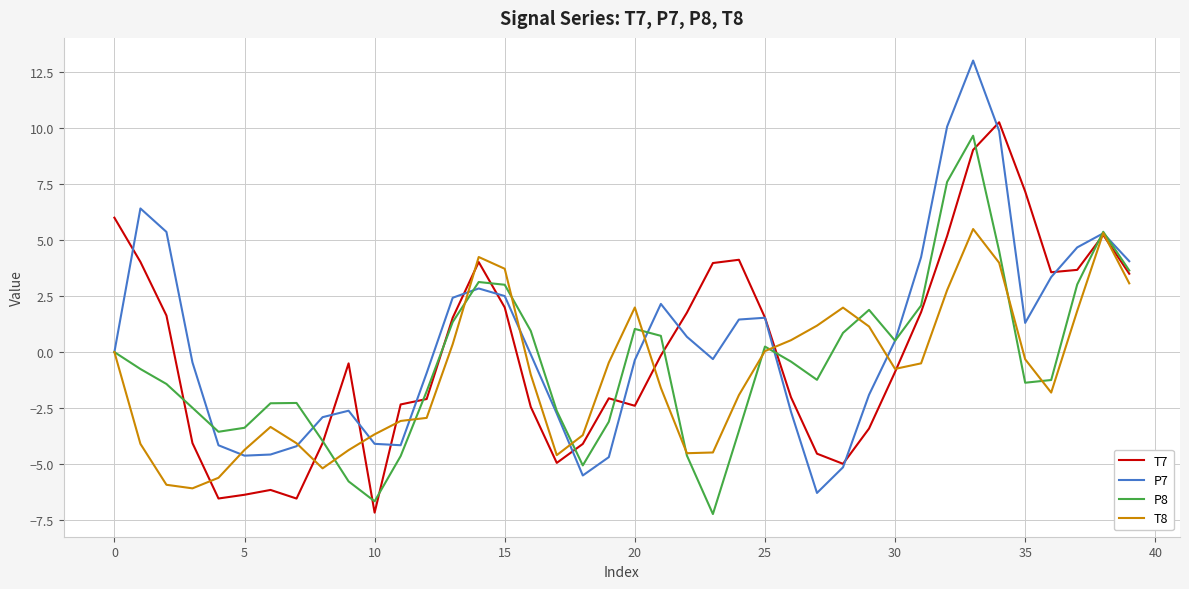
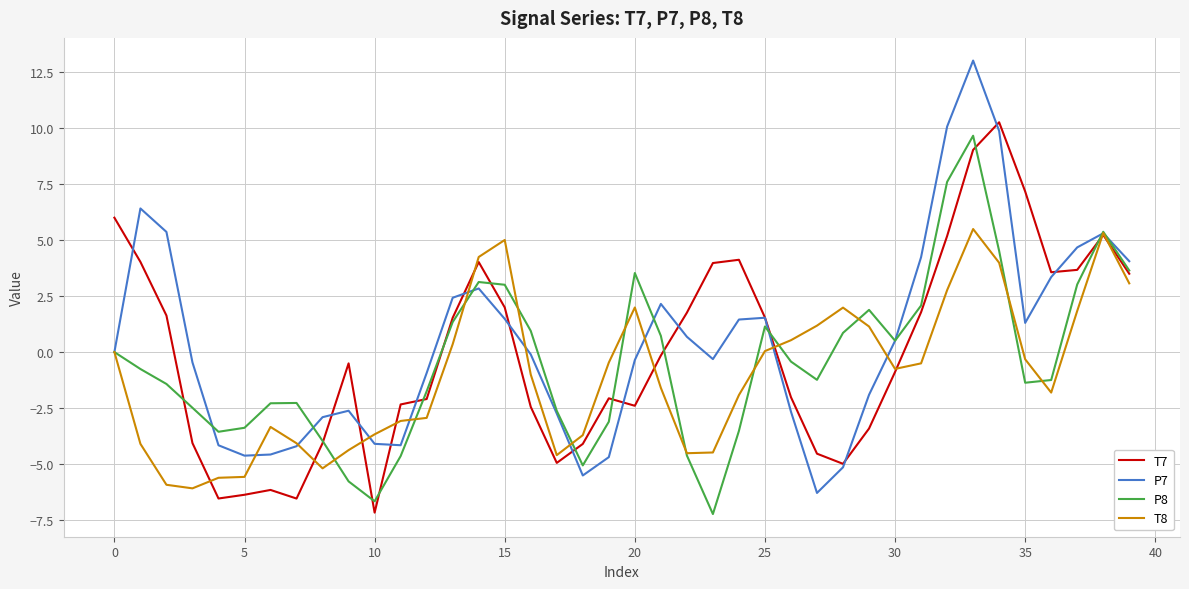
T8, 5: -4.4 -> -5.6
P7, 15: 2.5 -> 1.5
T8, 15: 3.7 -> 5.0
P8, 20: 1.0 -> 3.5
P8, 25: 0.2 -> 1.1
